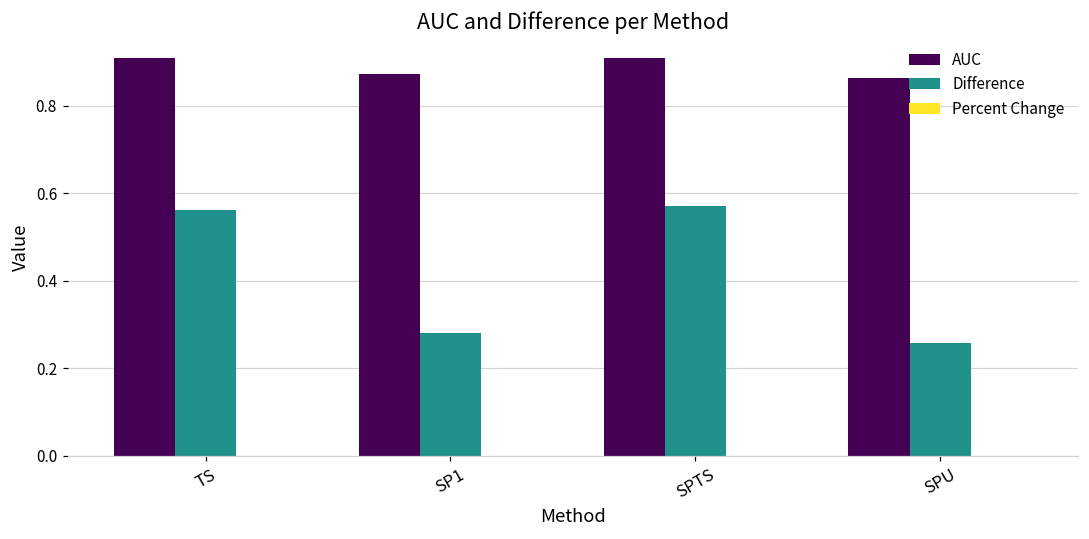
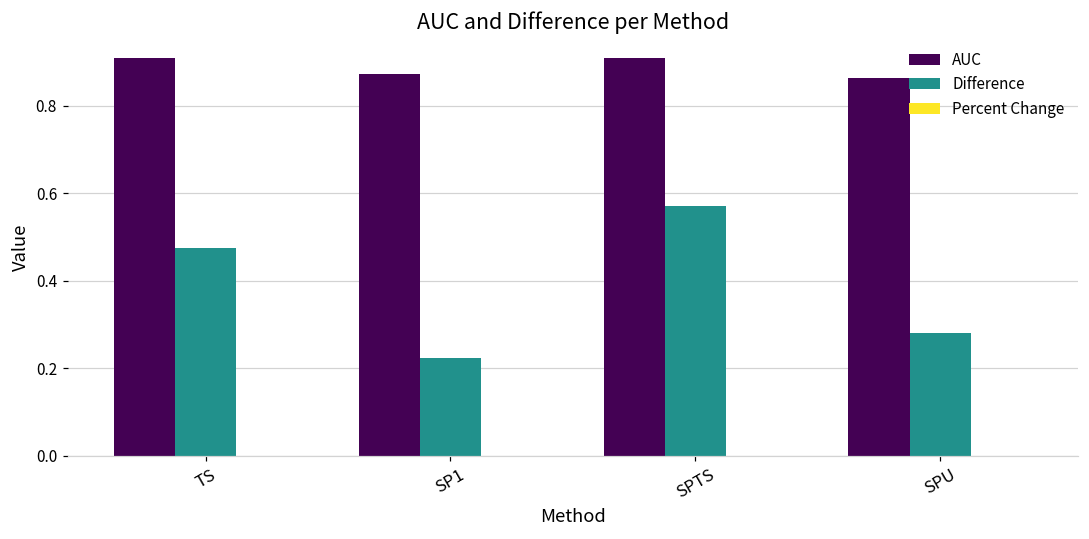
Difference, TS: 0.56 -> 0.48
Difference, SP1: 0.28 -> 0.22
Difference, SPU: 0.26 -> 0.28
